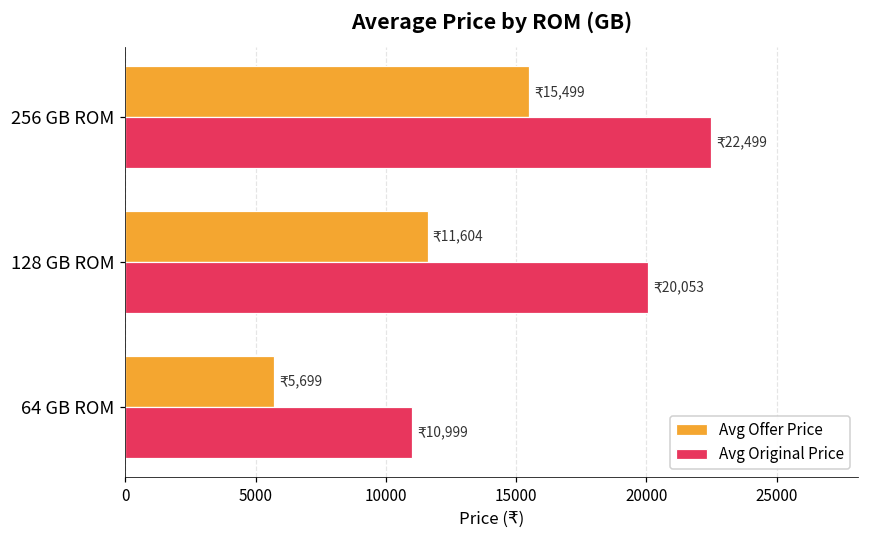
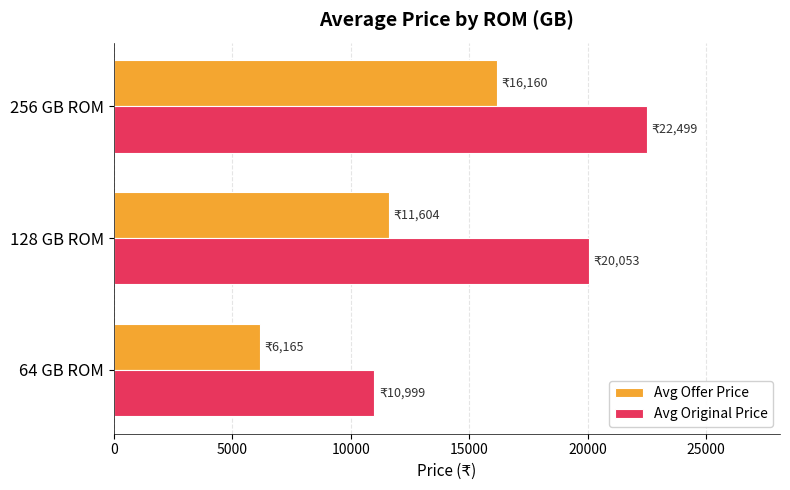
Avg Offer Price, 256 GB ROM: 15,499 -> 16,160
Avg Offer Price, 64 GB ROM: 5,699 -> 6,165
